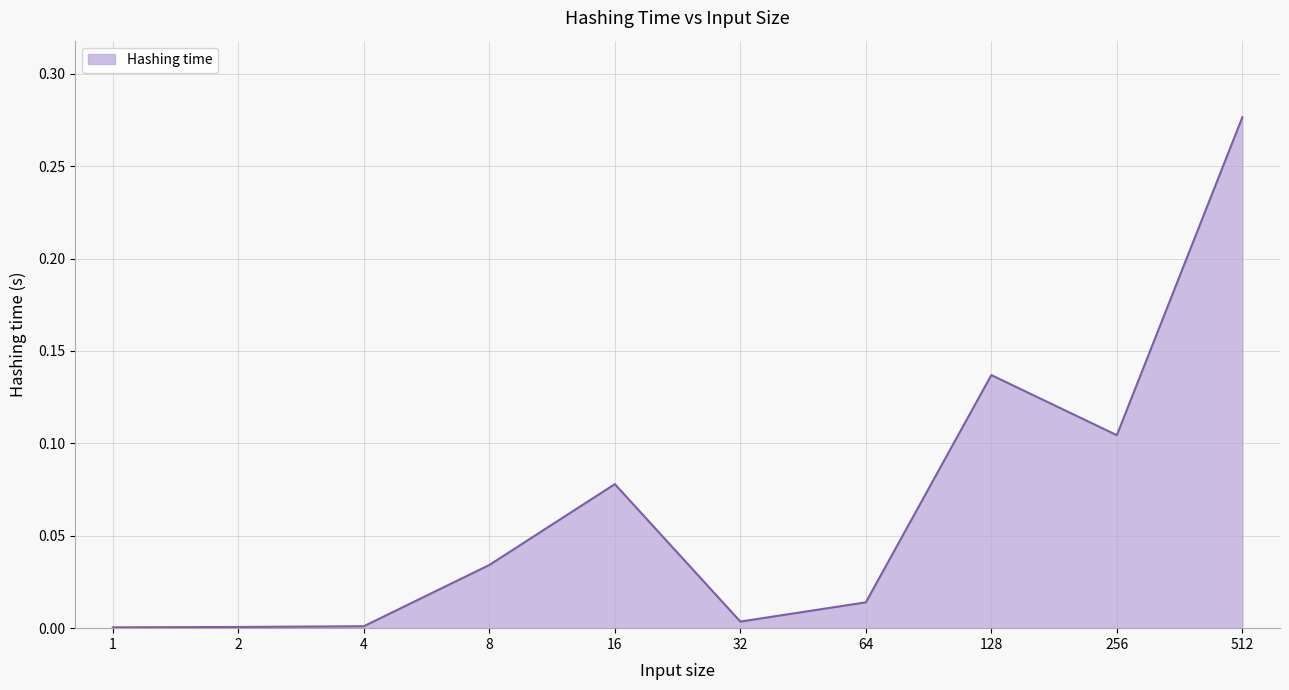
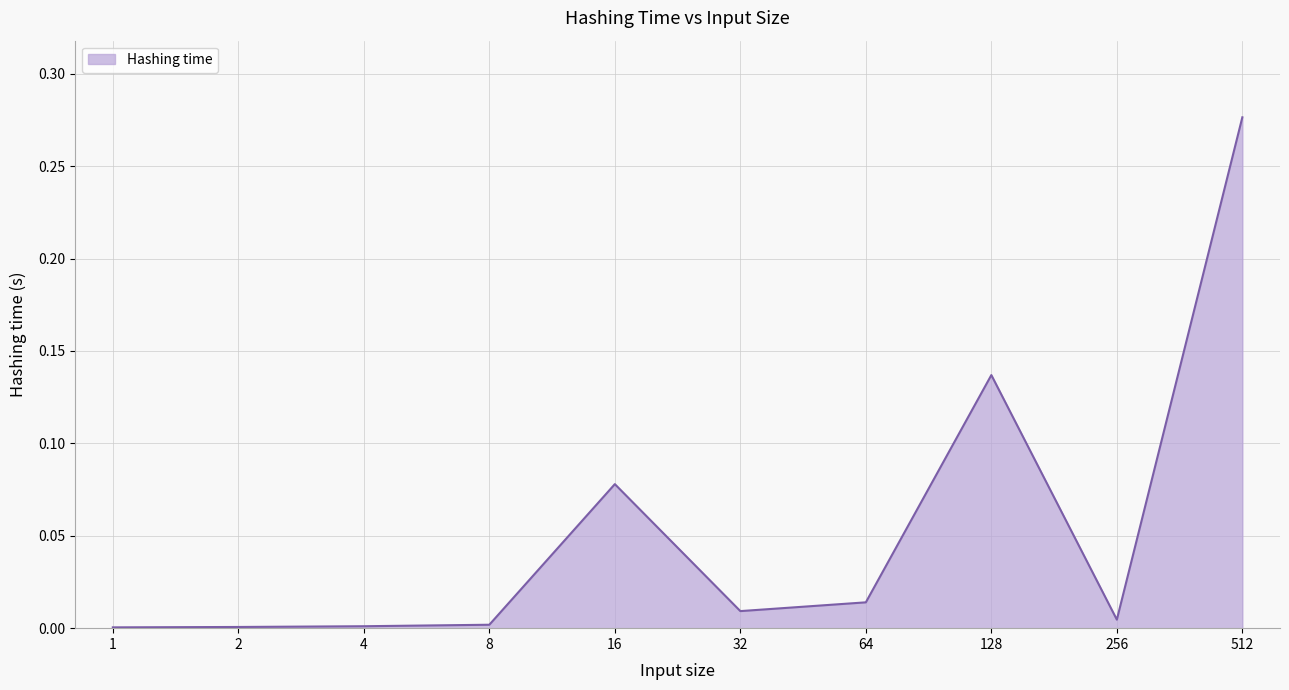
8: 0.034 -> 0.002
32: 0.004 -> 0.009
256: 0.104 -> 0.005
